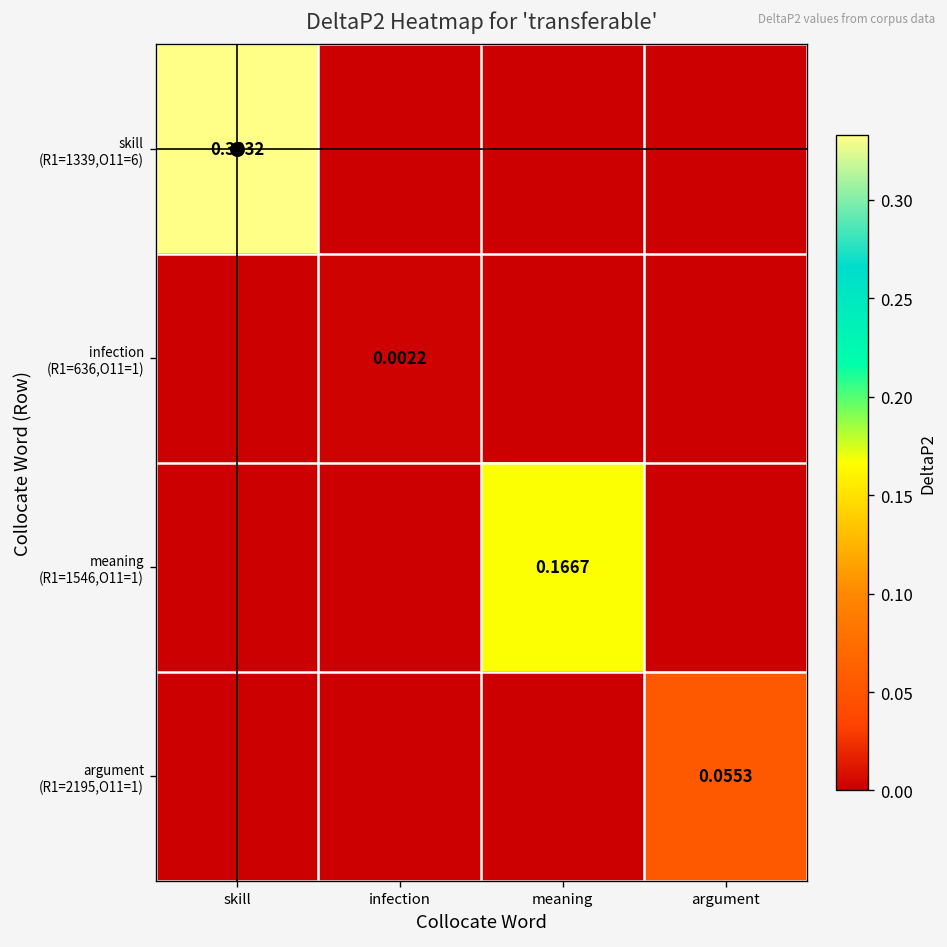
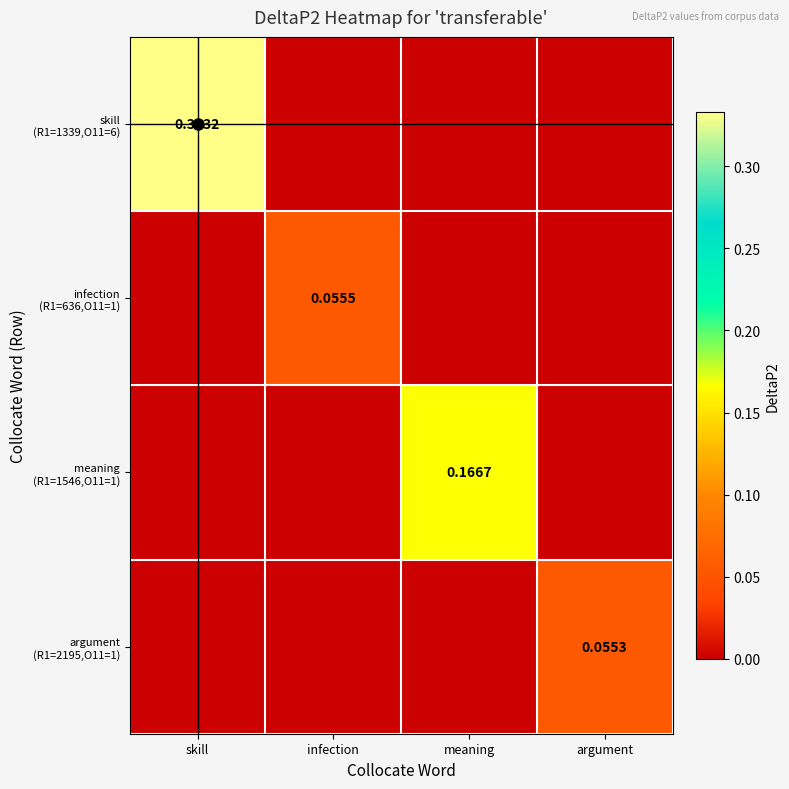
infection (R1=636,O11=1), infection: 0.0022 -> 0.0555
